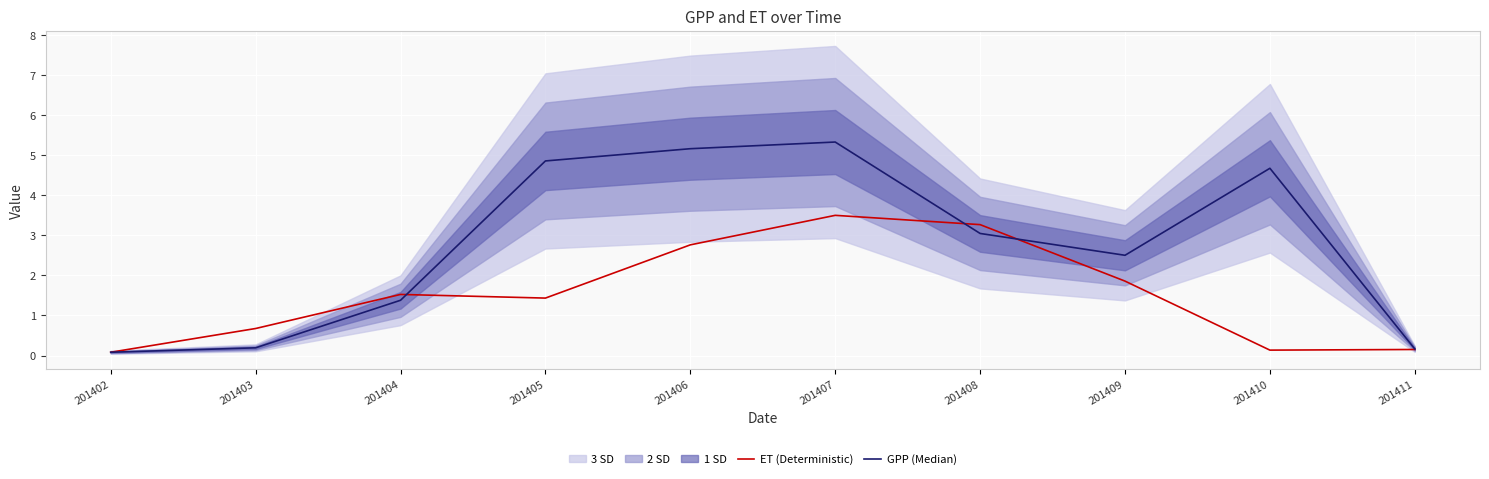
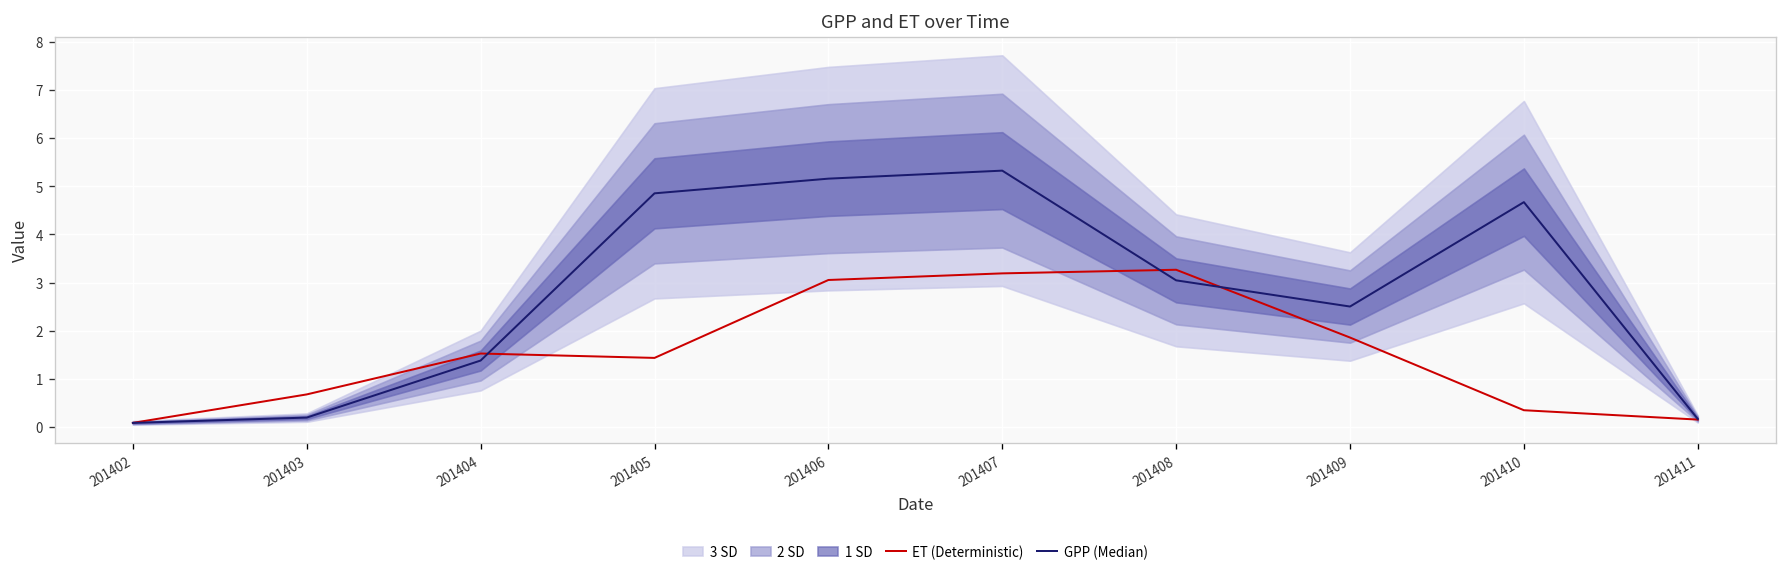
ET (Deterministic), 201406: 2.8 -> 3.1
ET (Deterministic), 201407: 3.5 -> 3.2
ET (Deterministic), 201410: 0.1 -> 0.3
